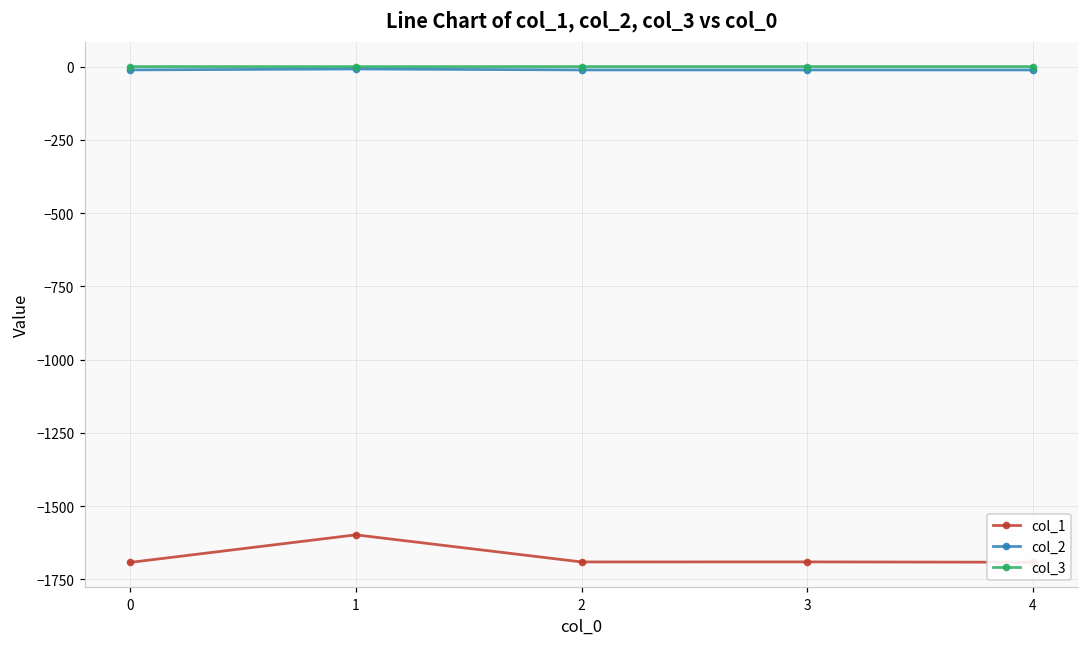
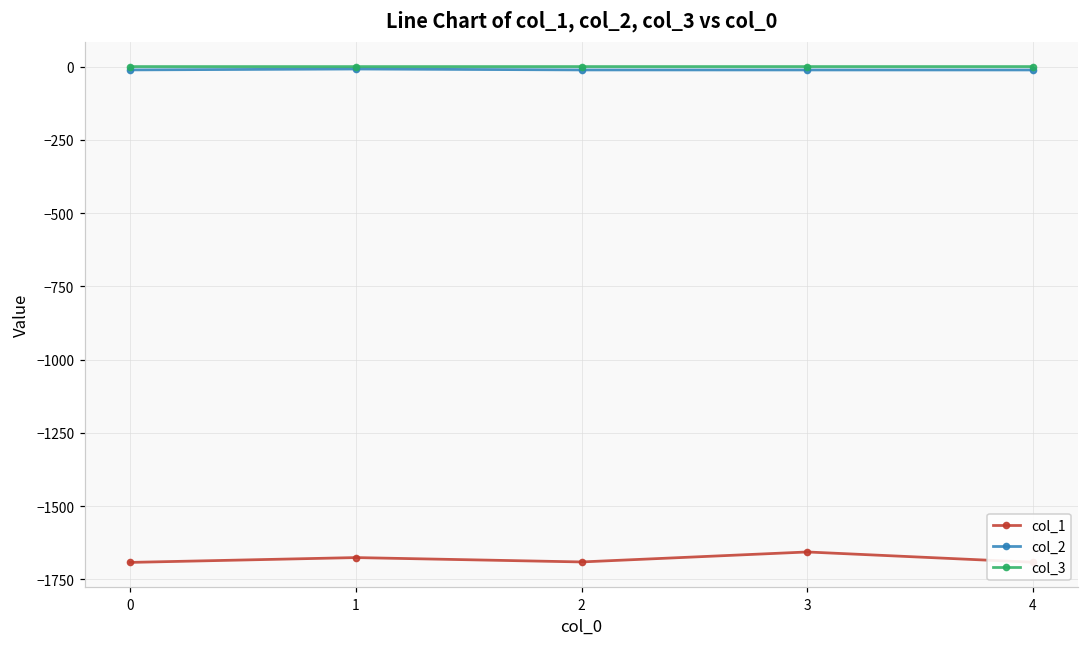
col_1, 1: -1600 -> -1680
col_1, 3: -1690 -> -1660
